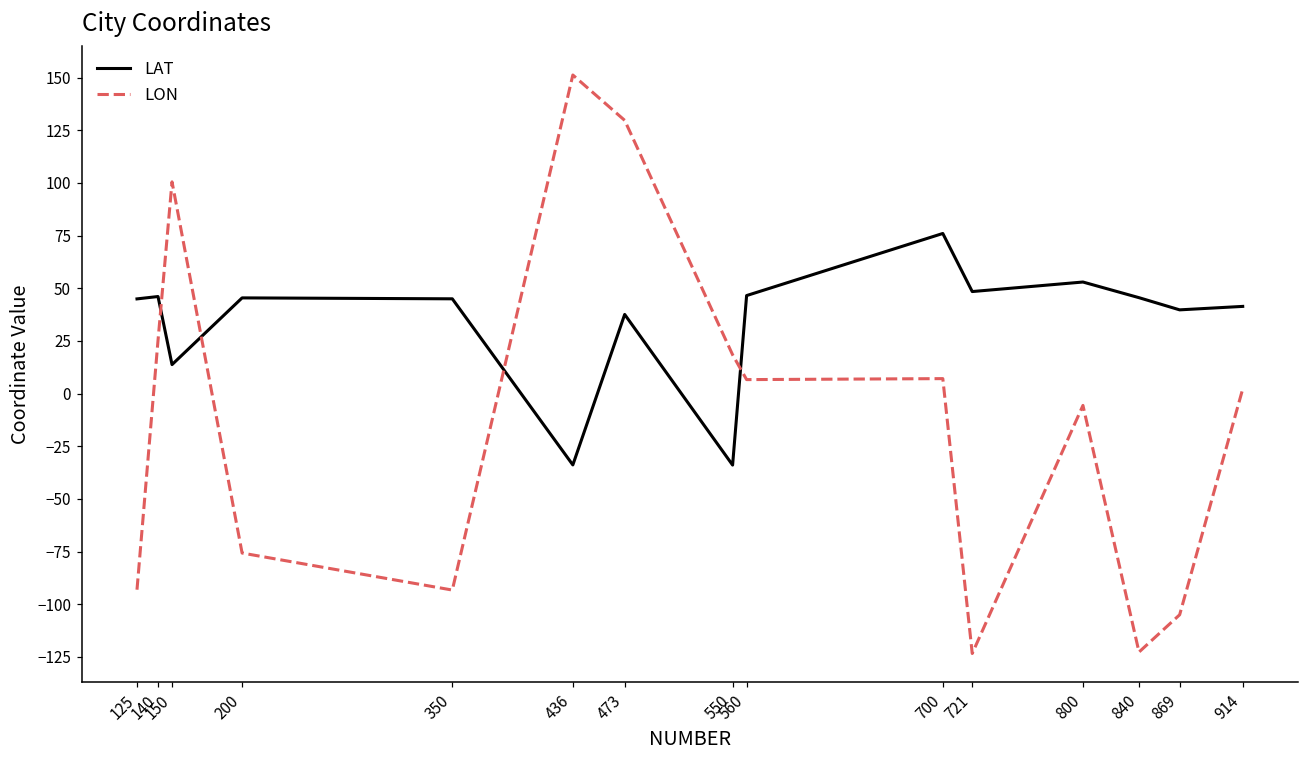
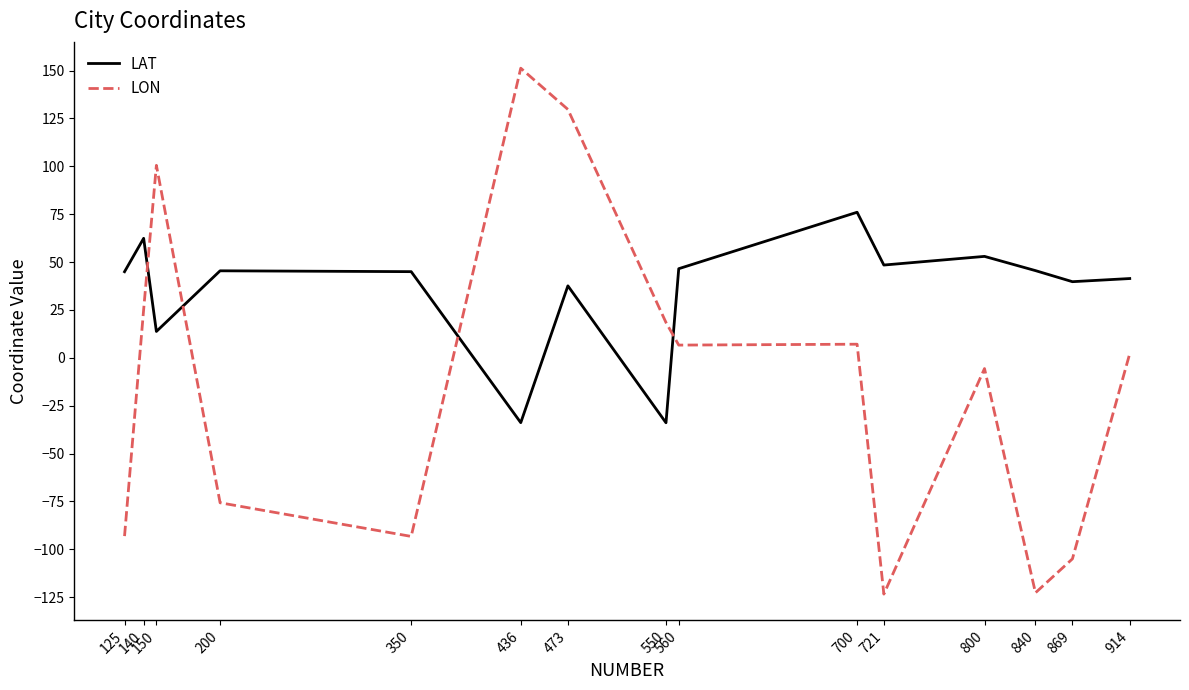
LAT, 140: 46 -> 62
